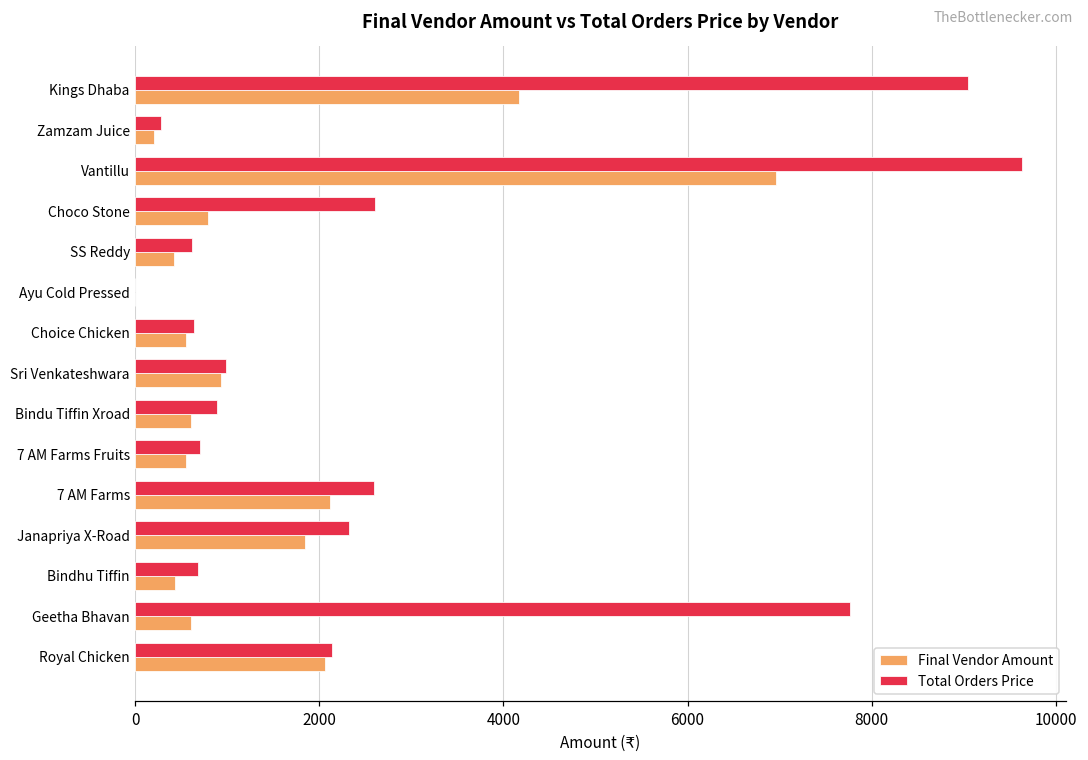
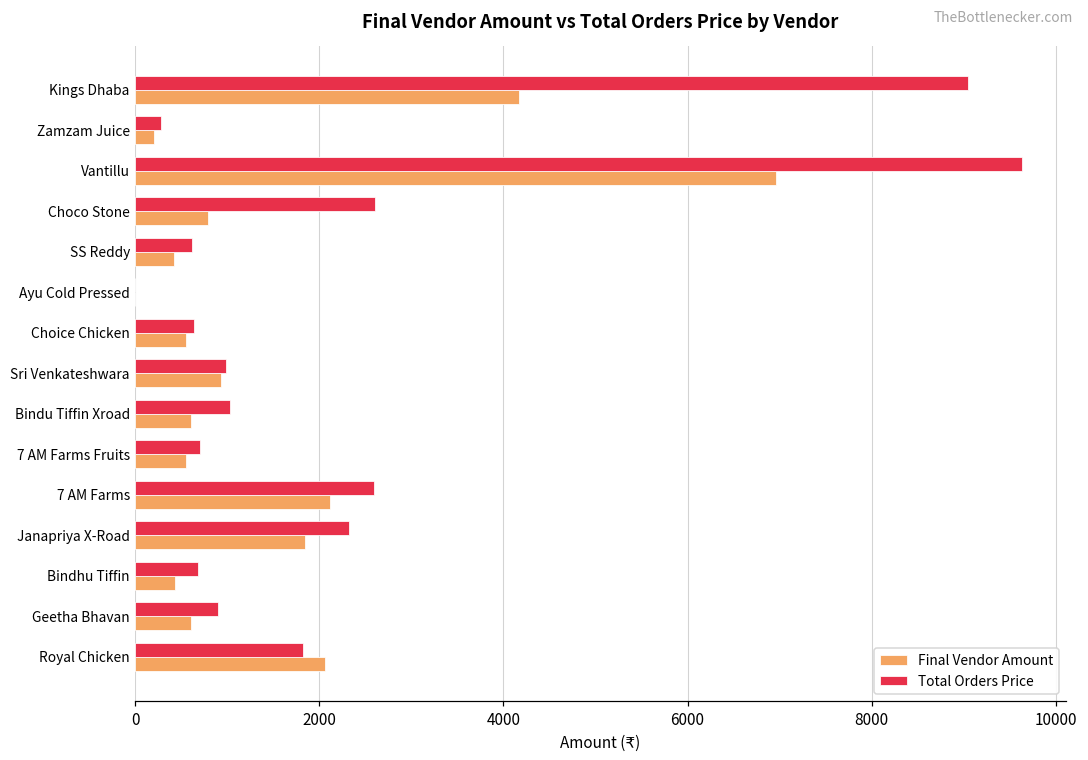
Total Orders Price, Bindu Tiffin Xroad: 900 -> 1000
Total Orders Price, Geetha Bhavan: 7800 -> 900
Total Orders Price, Royal Chicken: 2100 -> 1800
